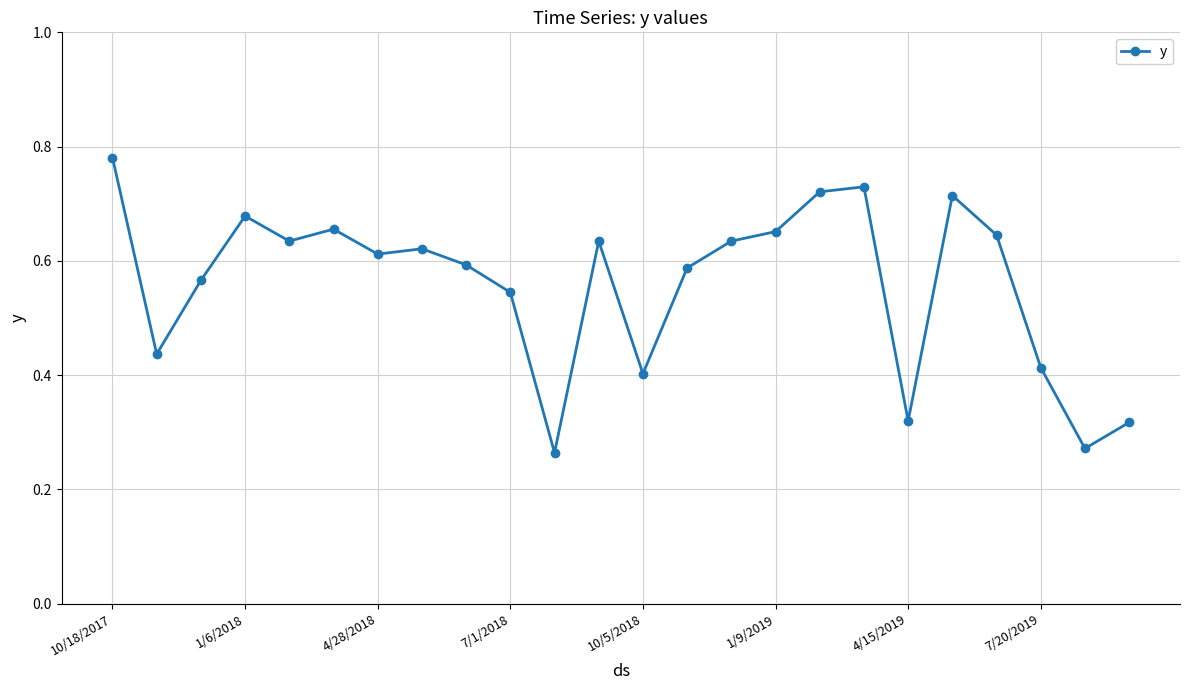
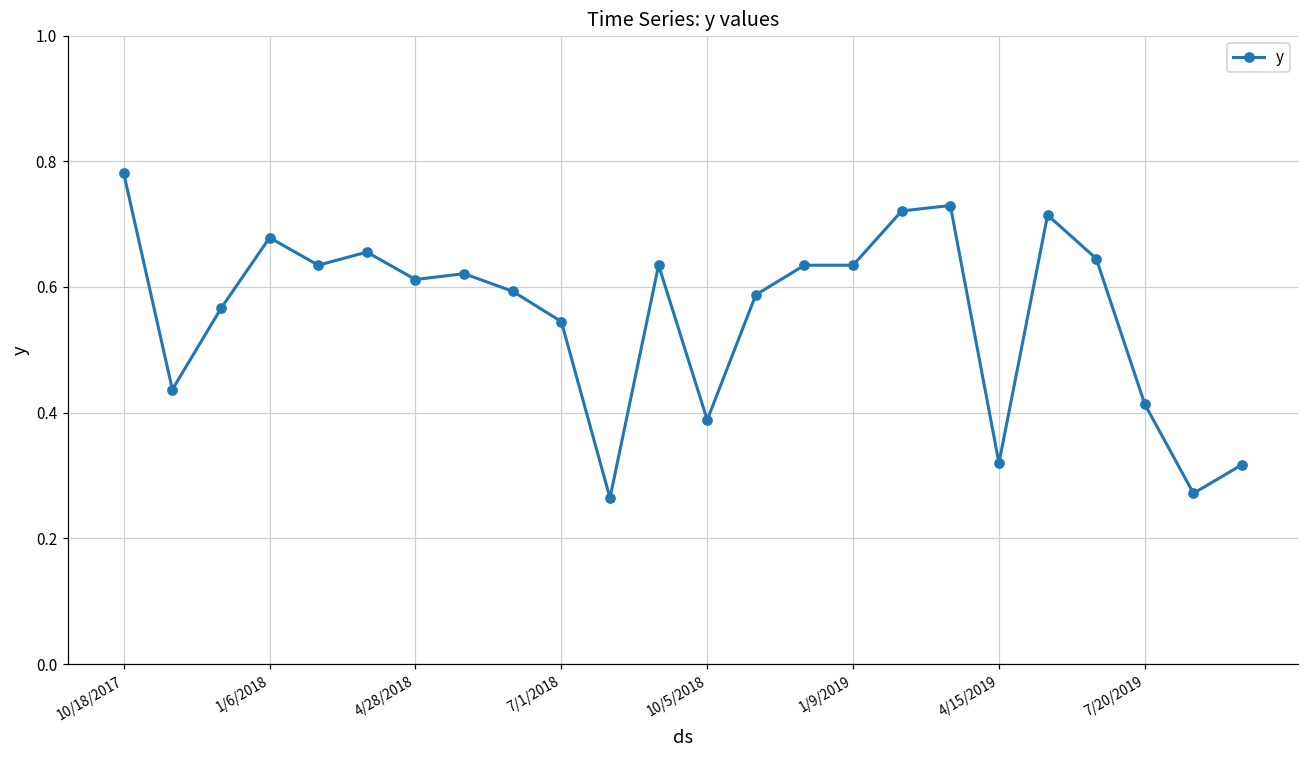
10/5/2018: 0.40 -> 0.39
1/9/2019: 0.65 -> 0.63
